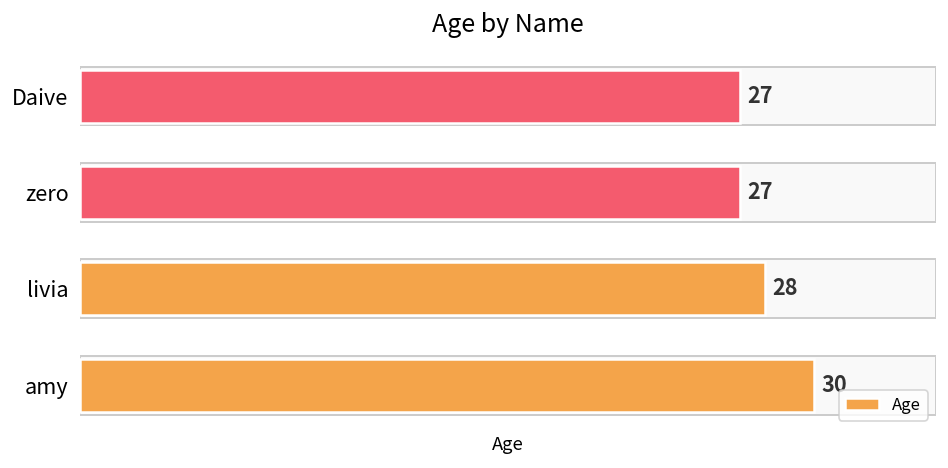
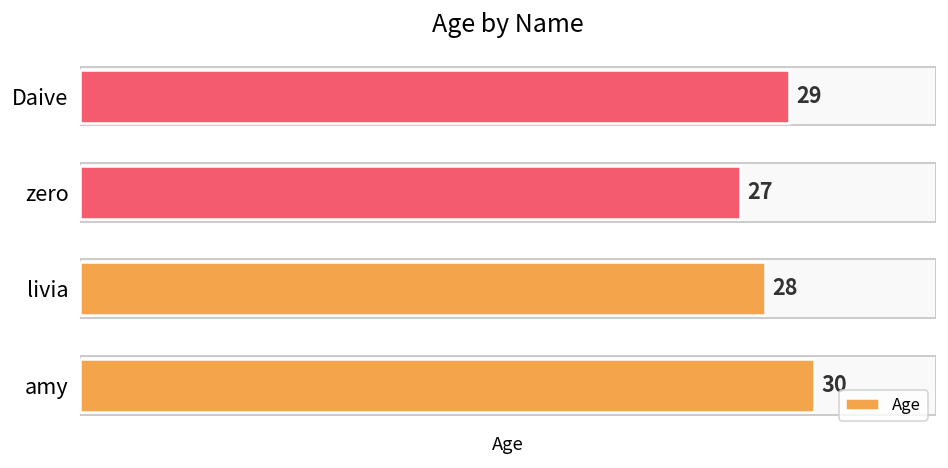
Daive: 27 -> 29
